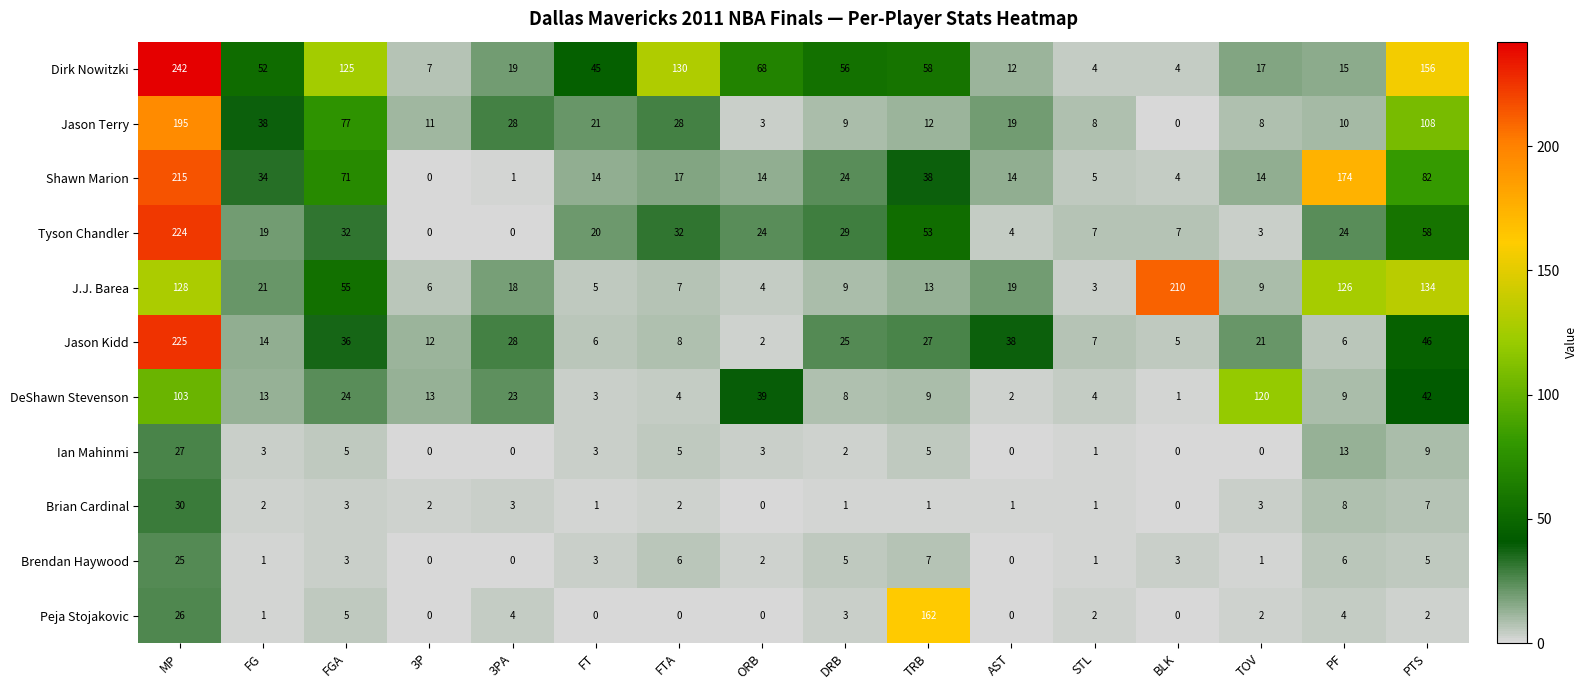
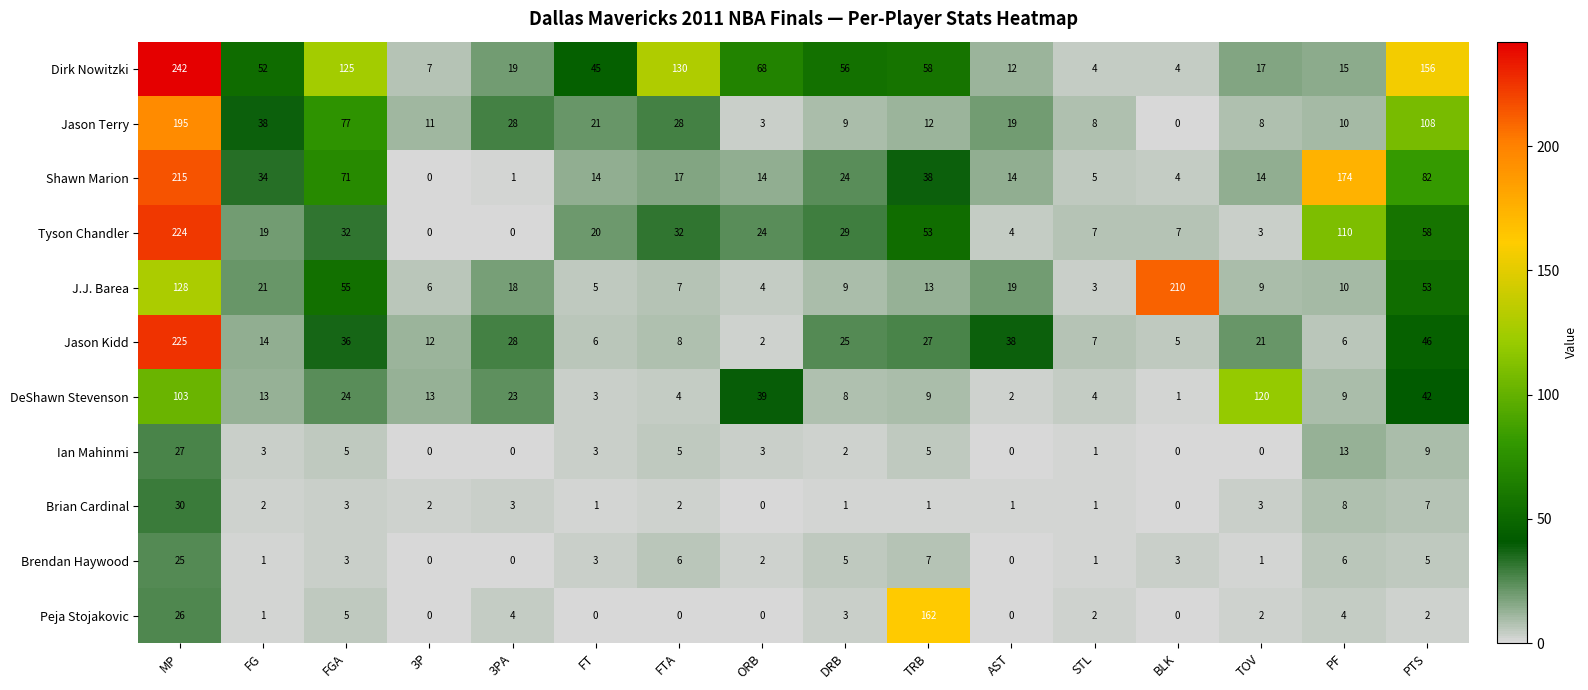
Tyson Chandler, PF: 24 -> 110
J.J. Barea, PF: 126 -> 10
J.J. Barea, PTS: 134 -> 53
